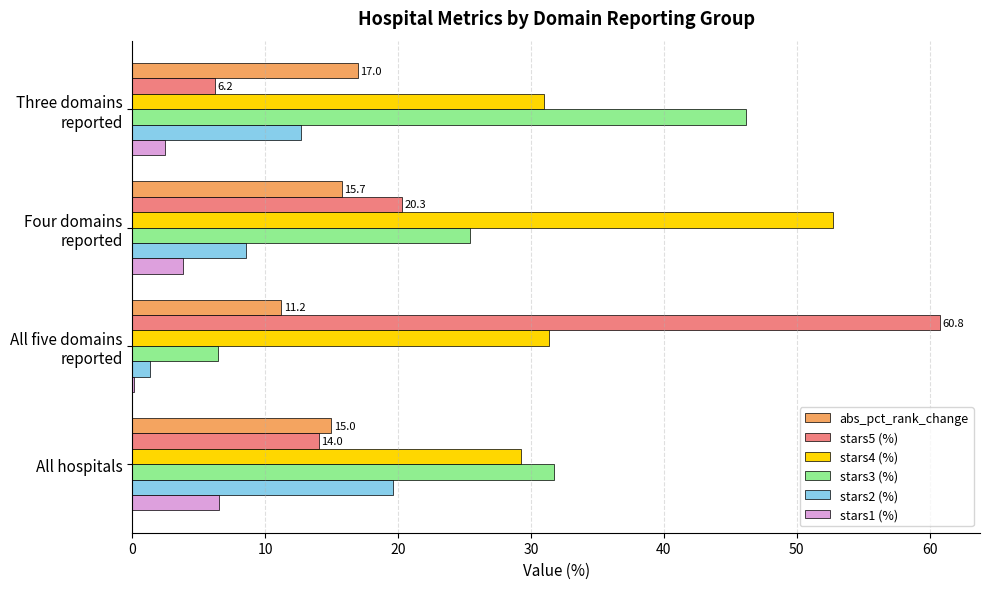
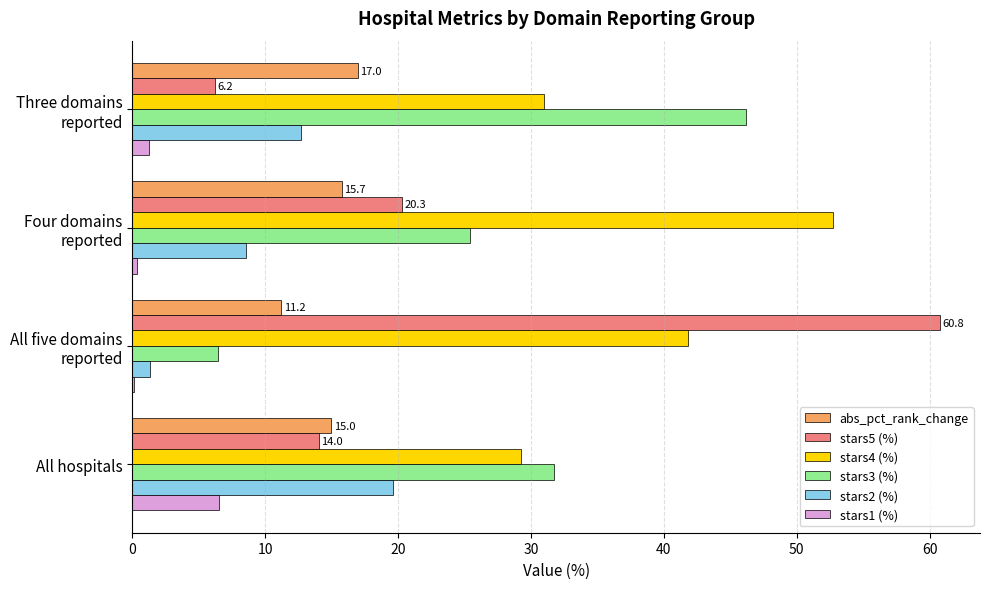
stars1 (%), Three domains reported: 2.5 -> 1.2
stars1 (%), Four domains reported: 3.8 -> 0.4
stars4 (%), All five domains reported: 31.3 -> 41.8
